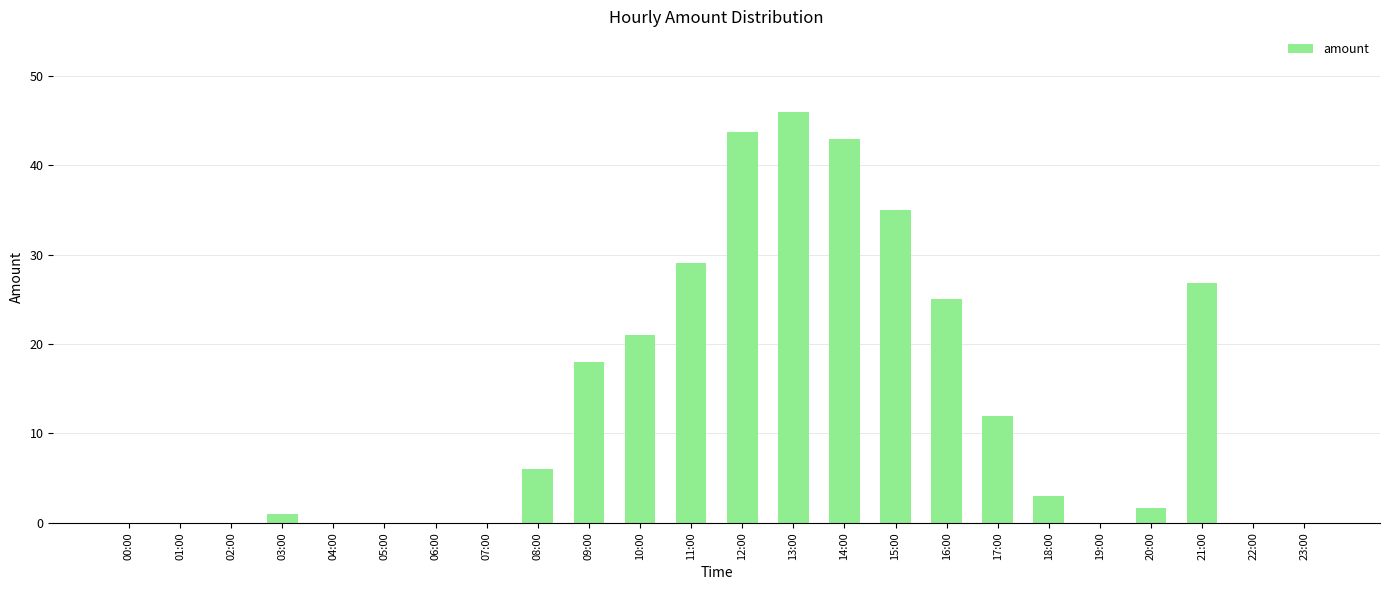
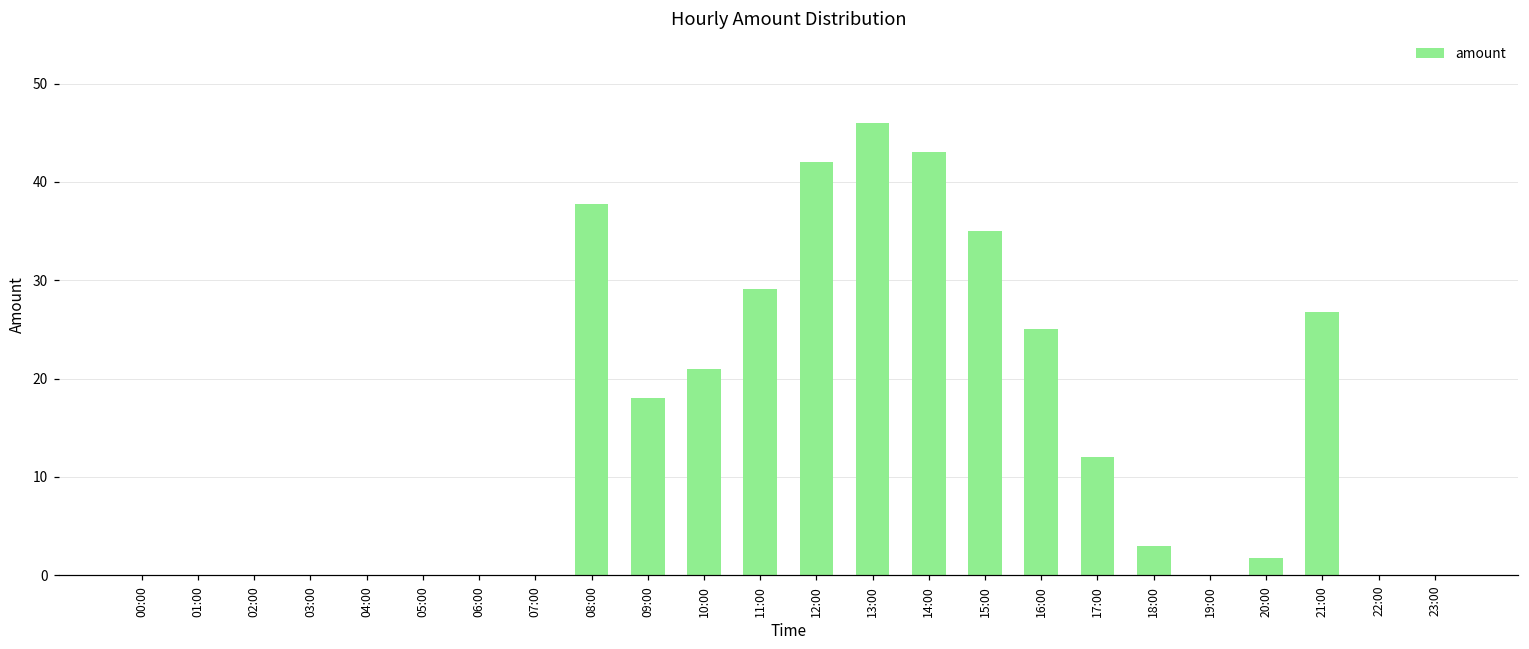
03:00: 1 -> 0
08:00: 6 -> 38
12:00: 44 -> 42
